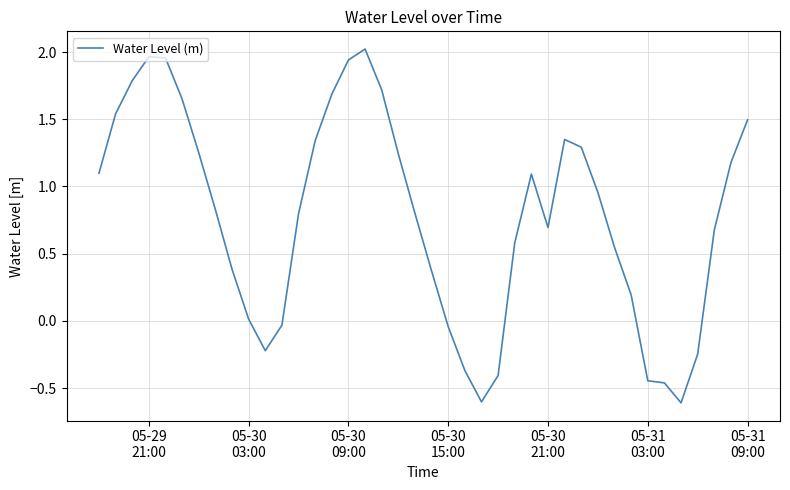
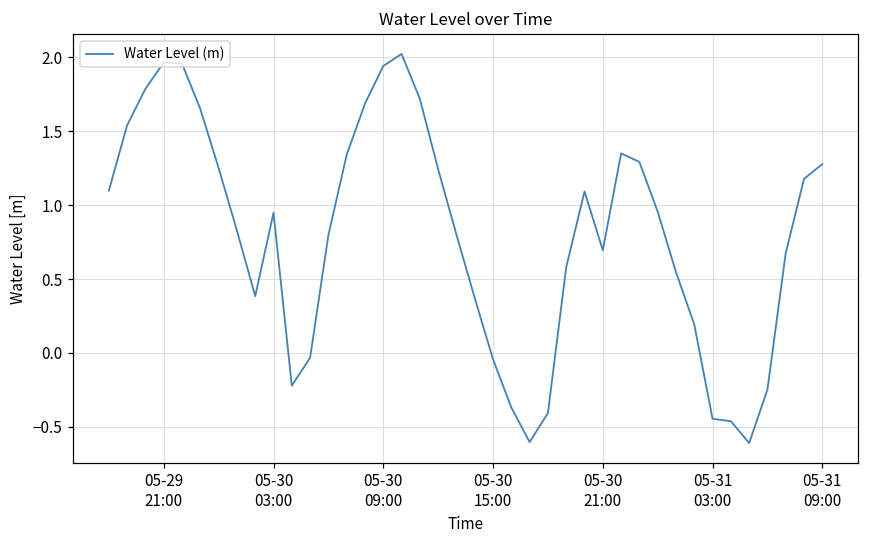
05-30 03:00: 0.01 -> 0.95
05-31 09:00: 1.50 -> 1.28
